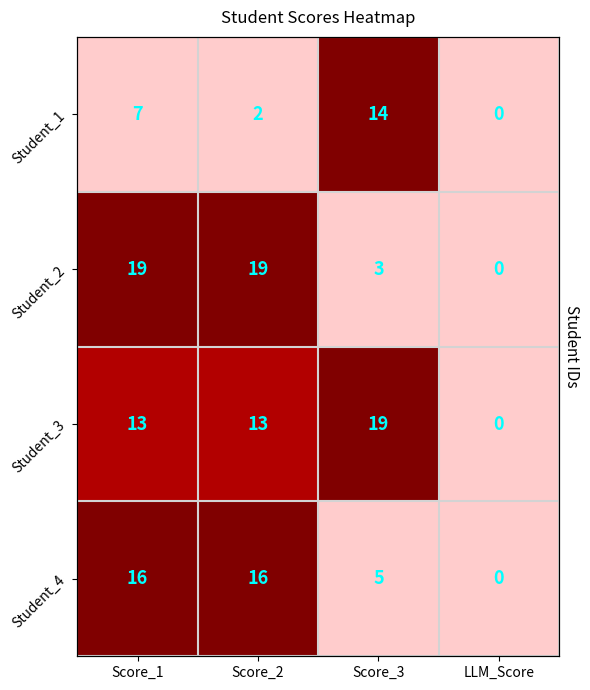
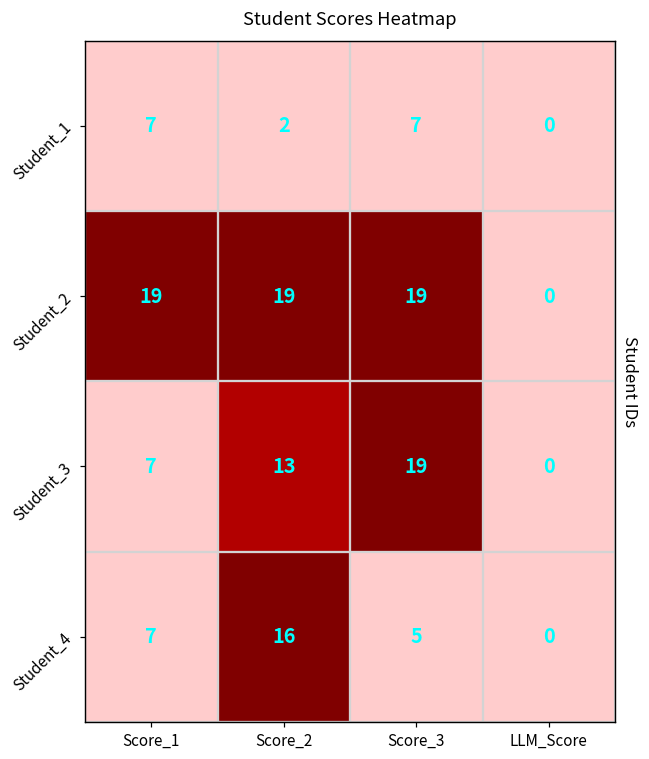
Student_1, Score_3: 14 -> 7
Student_2, Score_3: 3 -> 19
Student_3, Score_1: 13 -> 7
Student_4, Score_1: 16 -> 7
